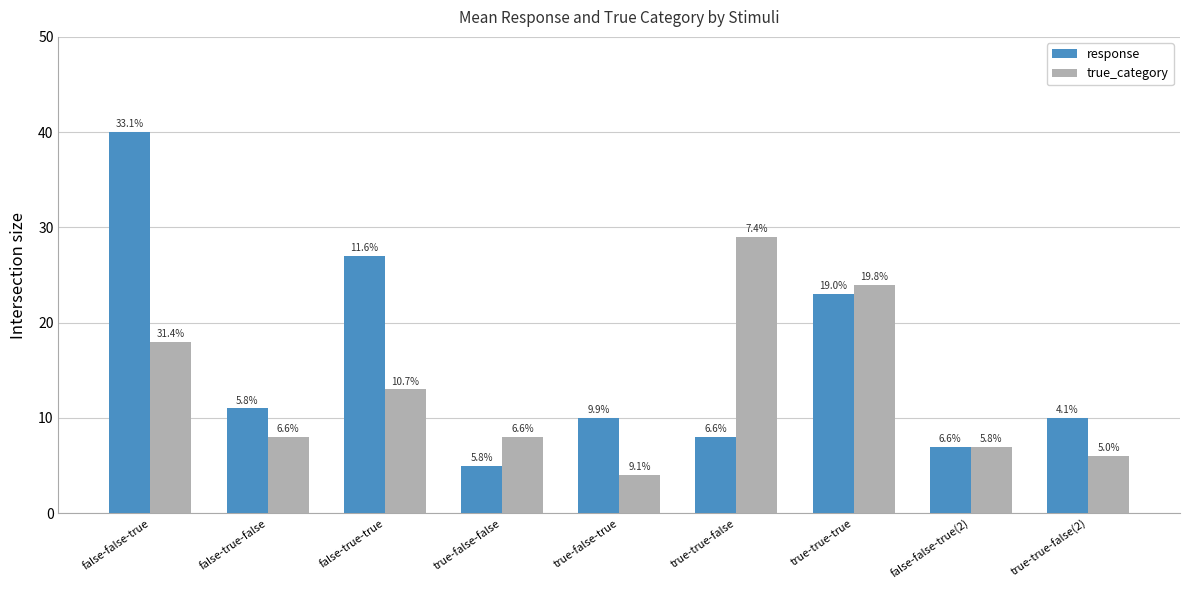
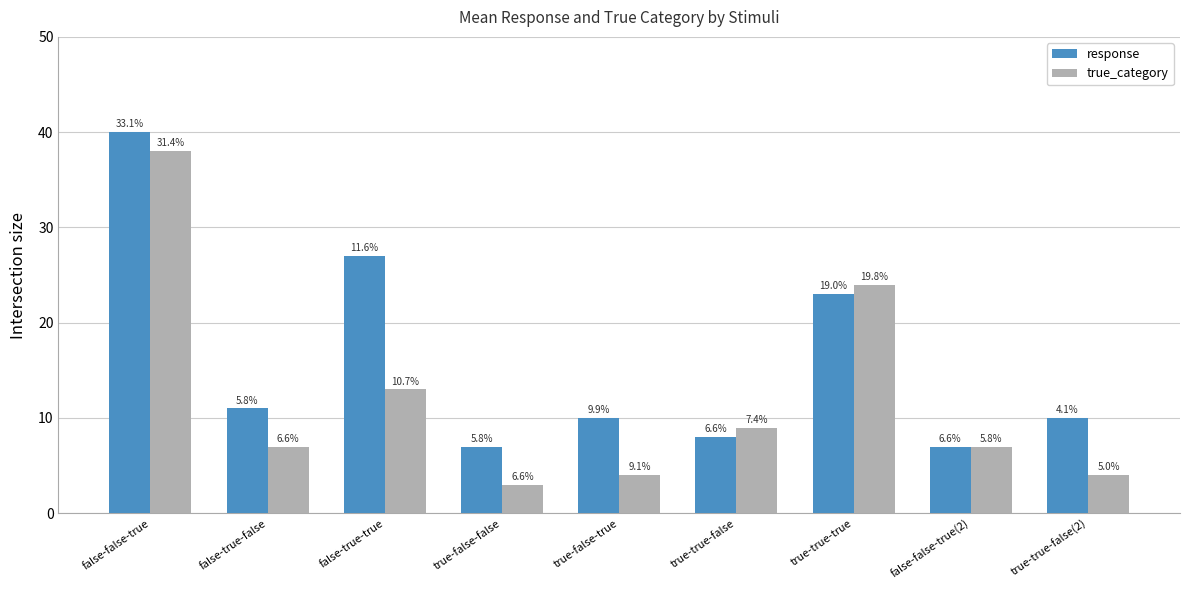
true_category, false-false-true: 18 -> 38
true_category, false-true-false: 8 -> 7
response, true-false-false: 5 -> 7
true_category, true-false-false: 8 -> 3
true_category, true-true-false: 29 -> 9
true_category, true-true-false(2): 6 -> 4
